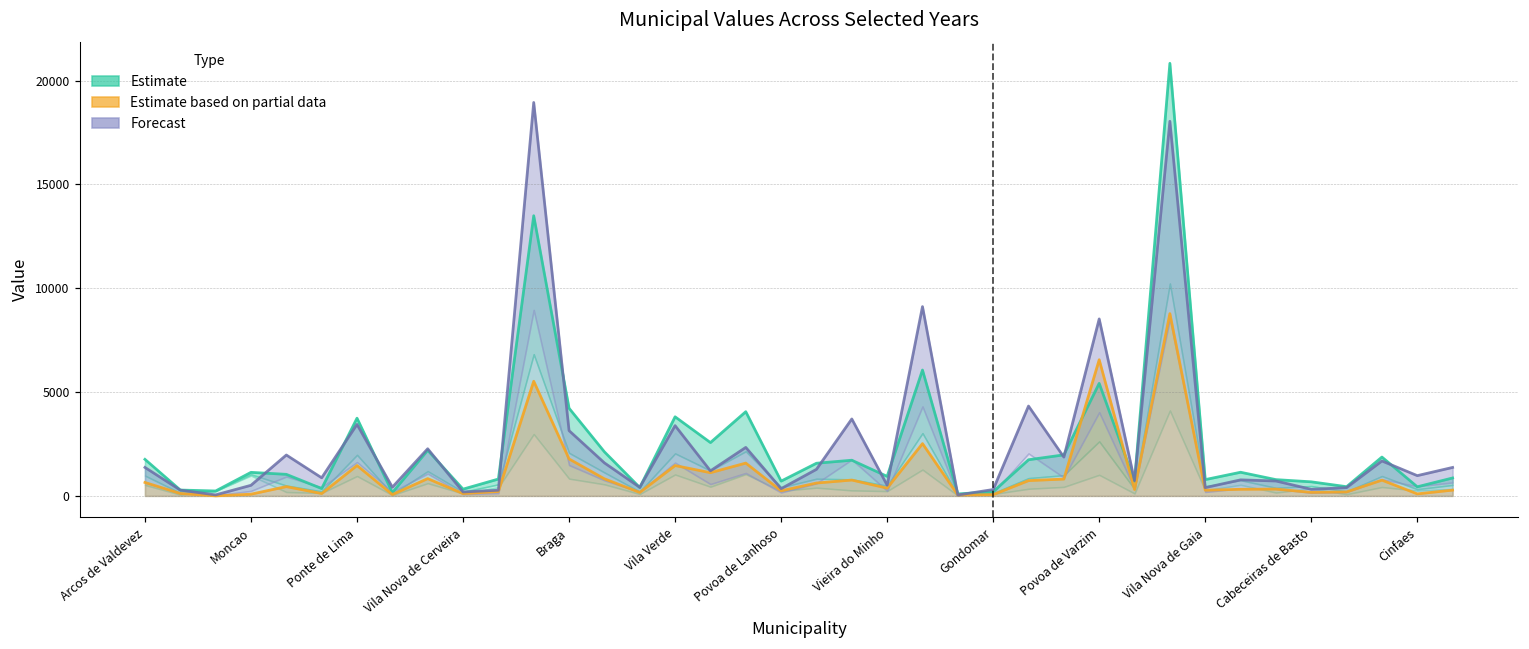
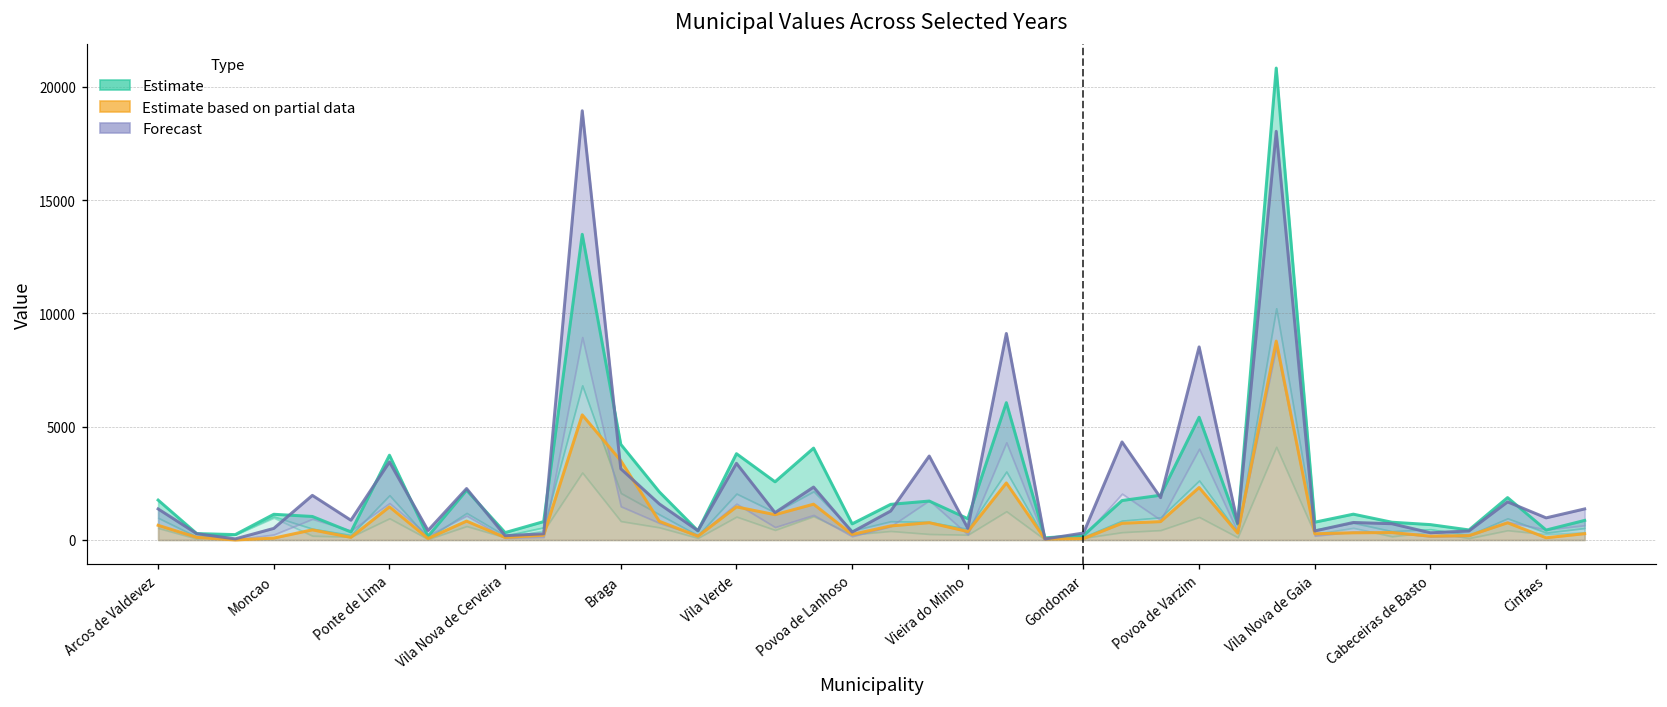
Estimate based on partial data, Braga: 1800 -> 3500
Estimate based on partial data, Povoa de Varzim: 6600 -> 2300
